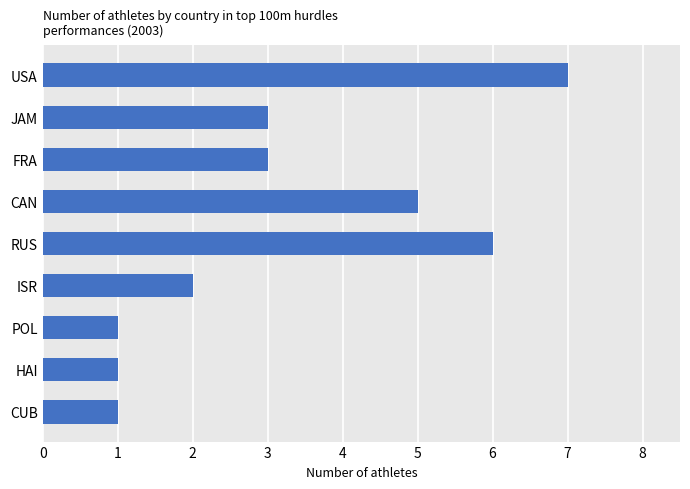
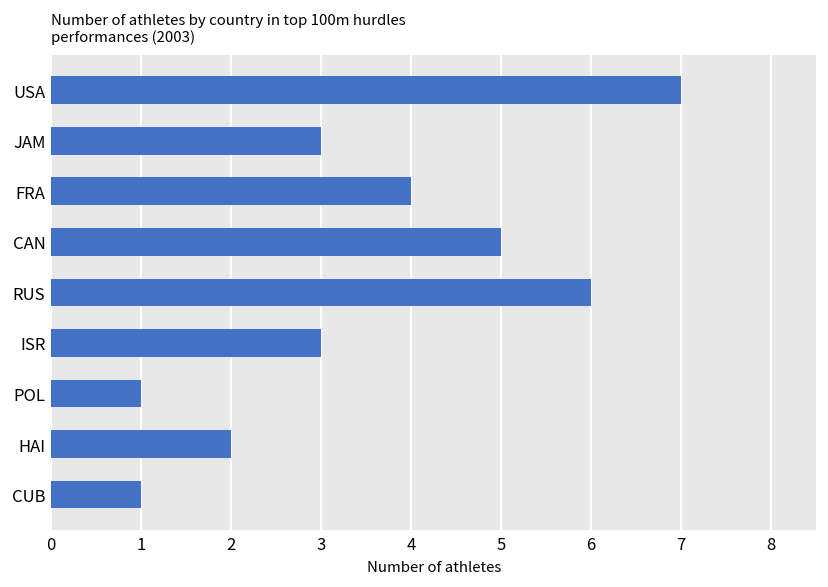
FRA: 3 -> 4
ISR: 2 -> 3
HAI: 1 -> 2
